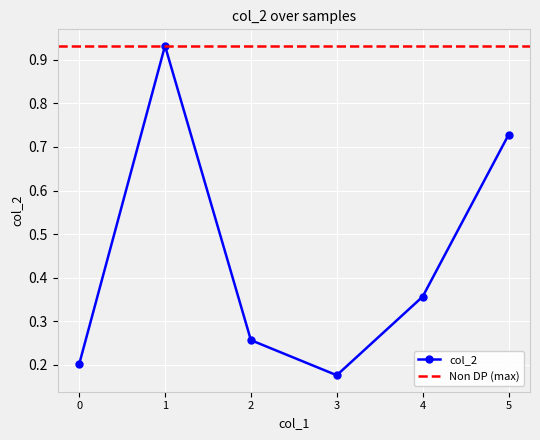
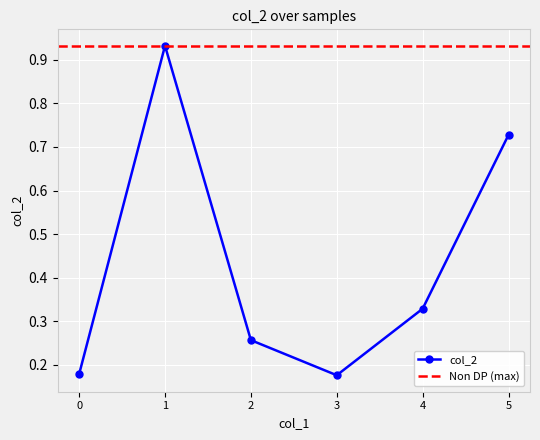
0: 0.20 -> 0.18
4: 0.36 -> 0.33
